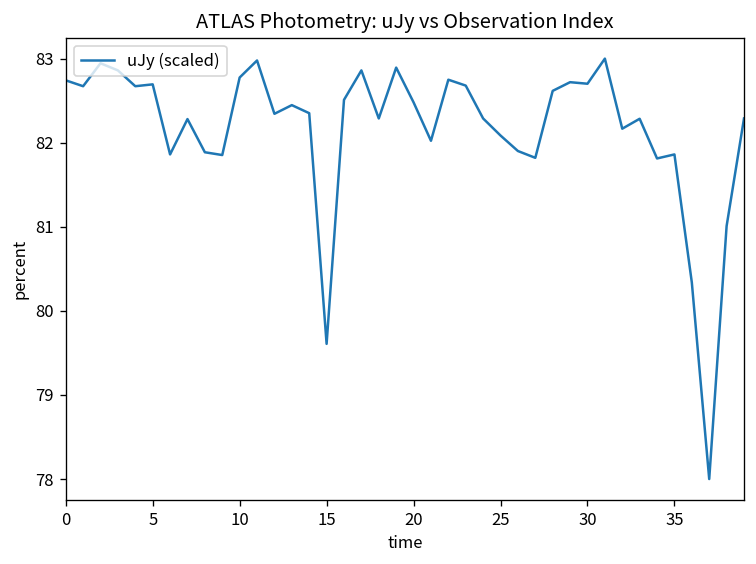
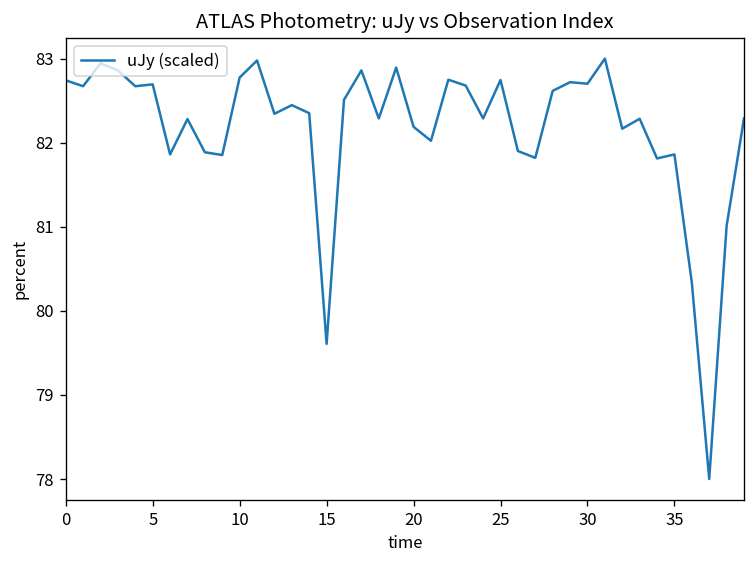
20: 82.5 -> 82.2
25: 82.1 -> 82.7
